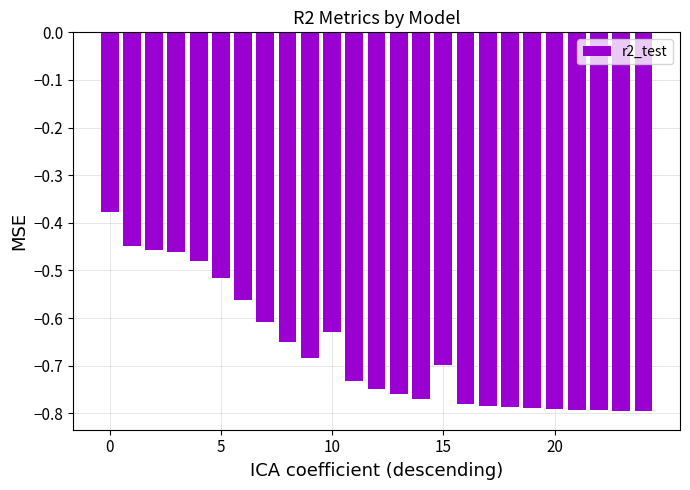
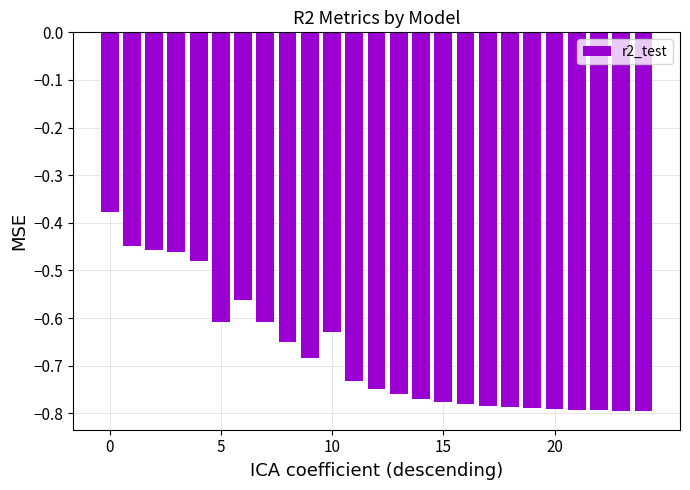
5: -0.52 -> -0.61
15: -0.70 -> -0.78
